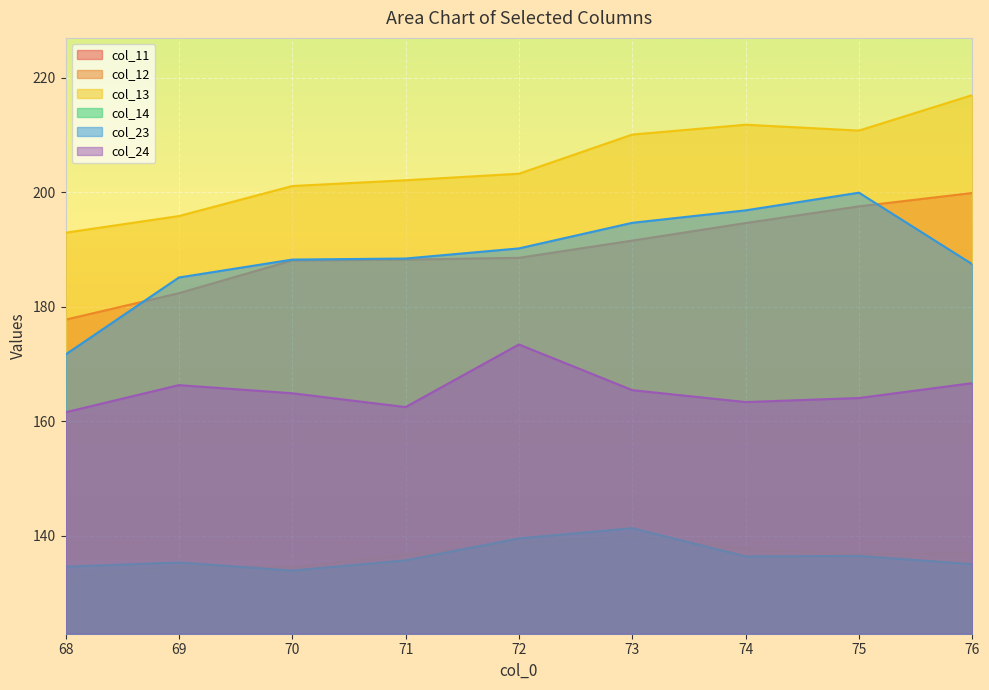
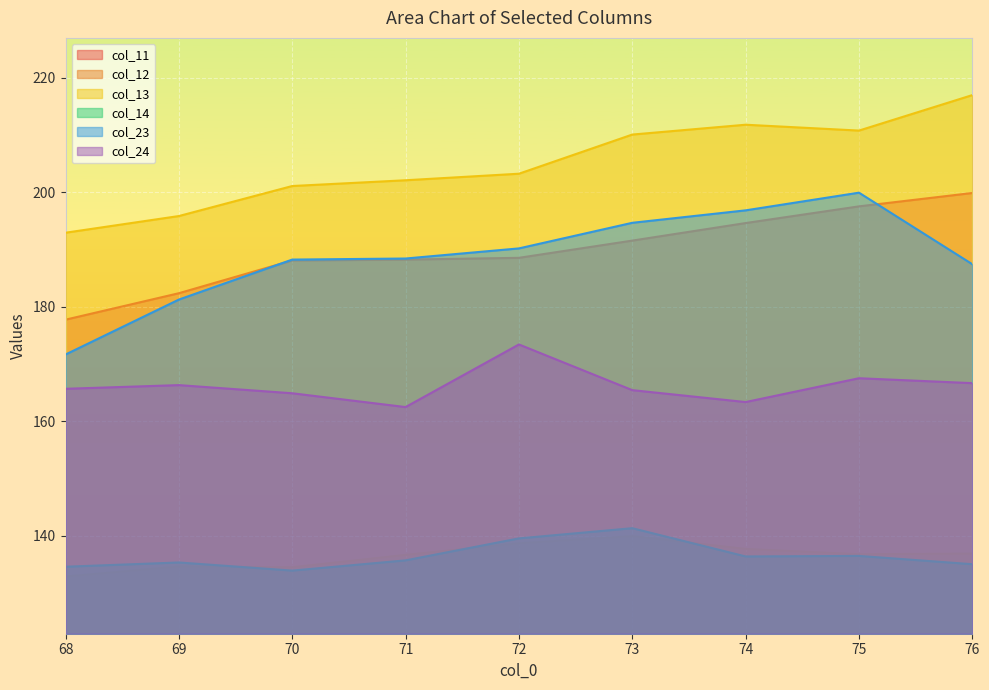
col_24, 68: 162 -> 166
col_23, 69: 185 -> 181
col_24, 75: 164 -> 167
